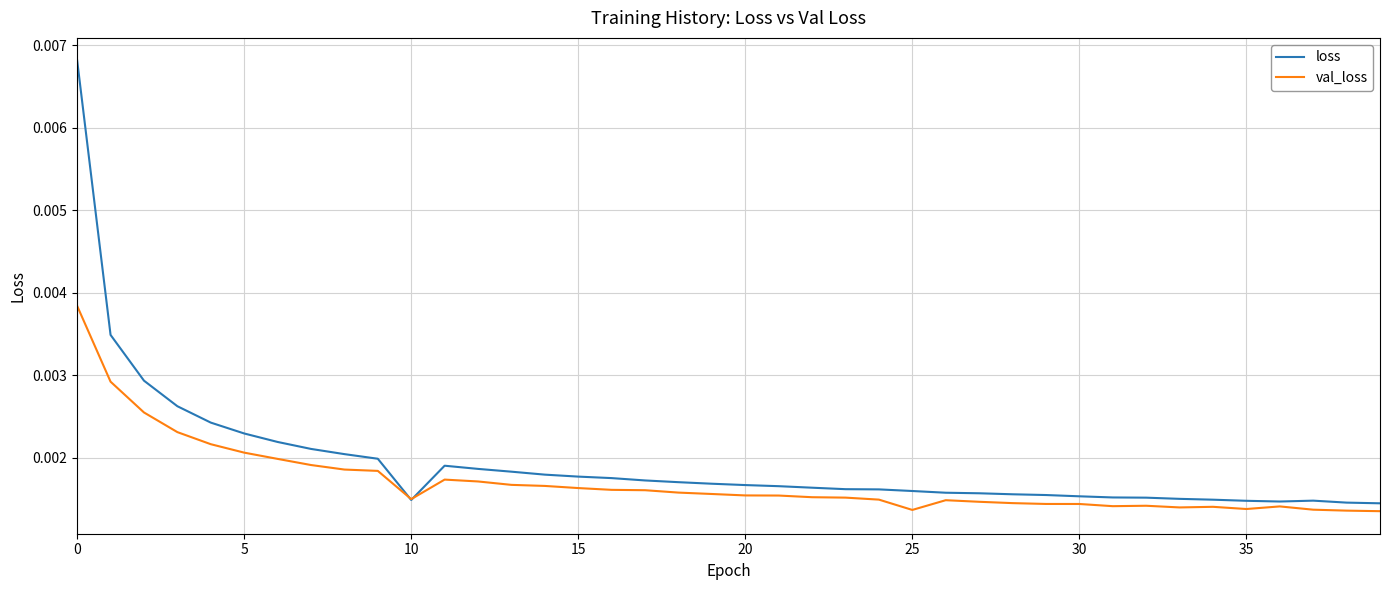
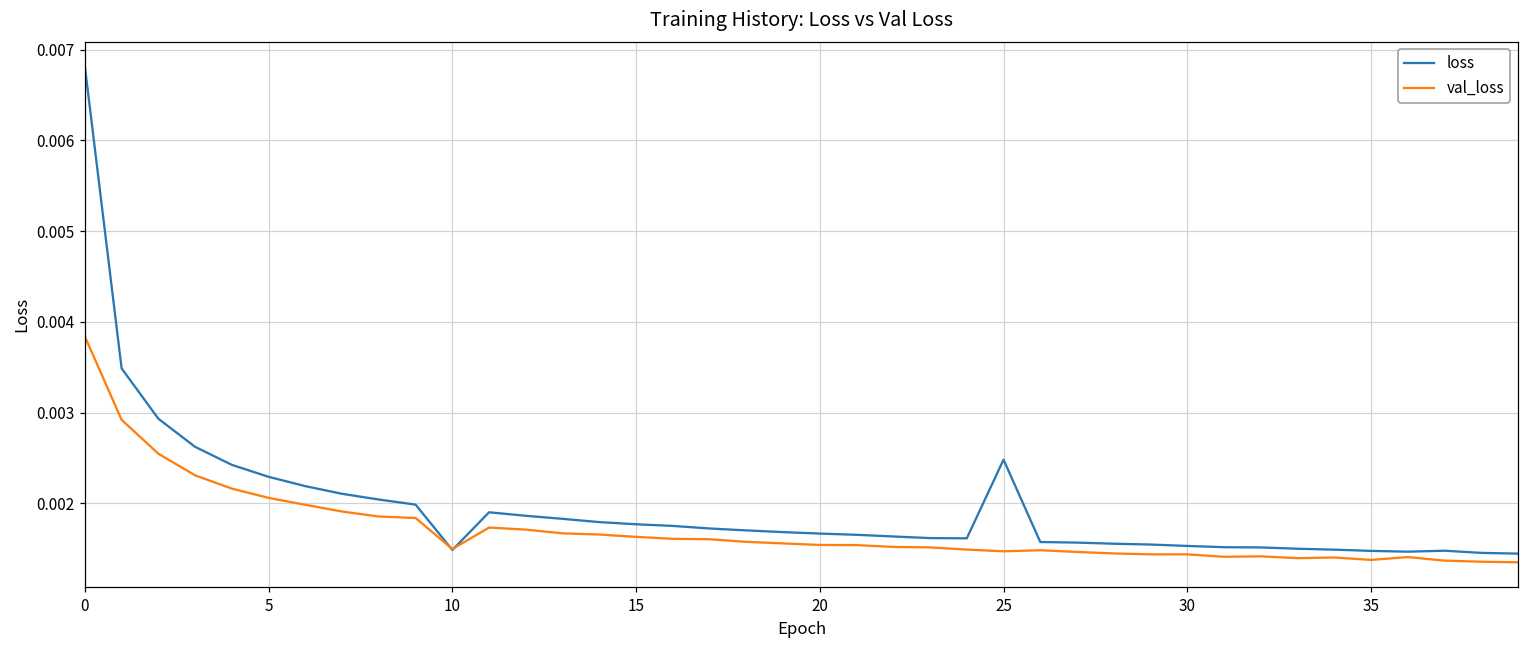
loss, 25: 0.0016 -> 0.0025
val_loss, 25: 0.0014 -> 0.0015
